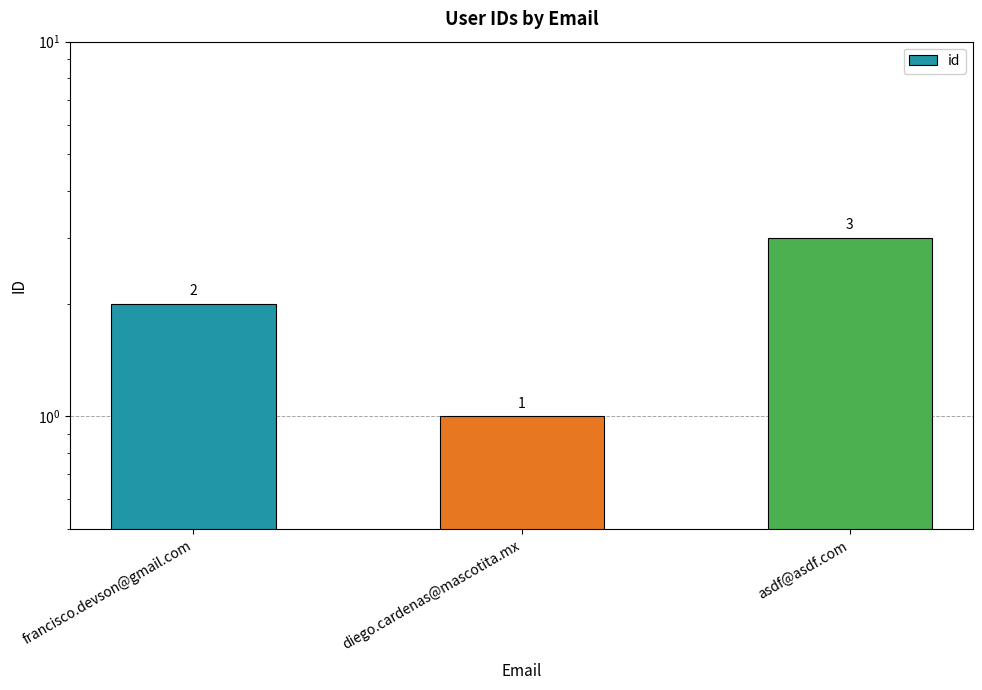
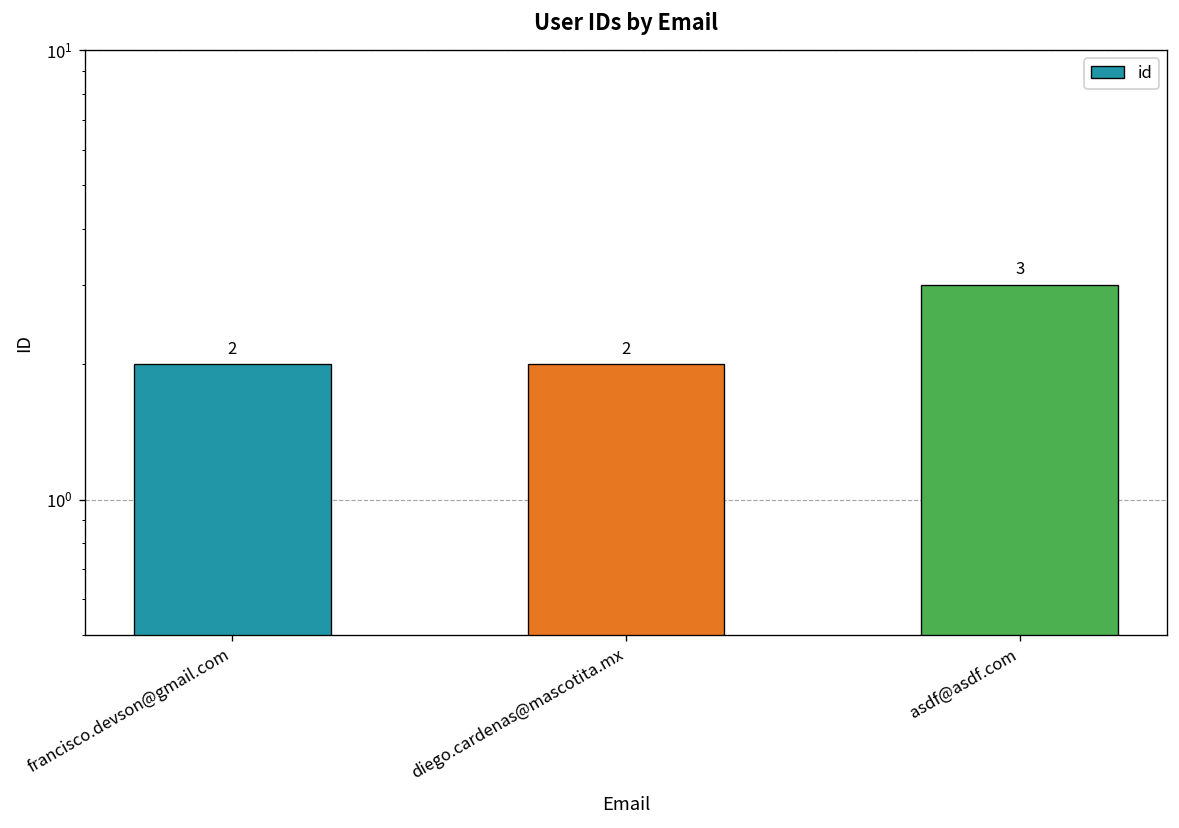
diego.cardenas@mascotita.mx: 1 -> 2
